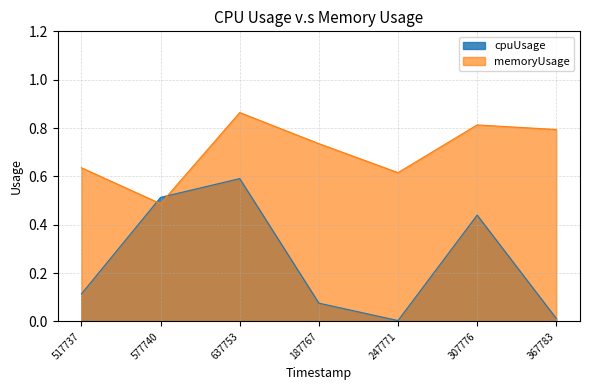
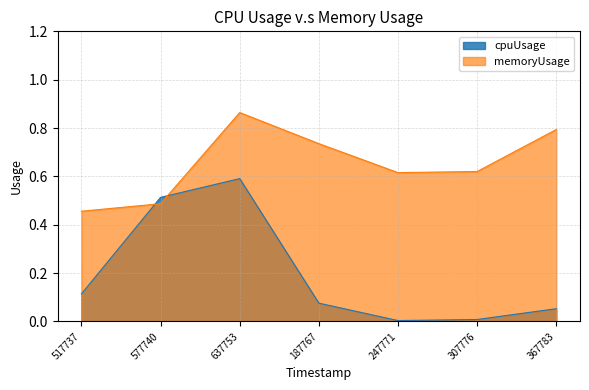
memoryUsage, 517737: 0.64 -> 0.46
cpuUsage, 307776: 0.44 -> 0.01
memoryUsage, 307776: 0.81 -> 0.62
cpuUsage, 367783: 0.01 -> 0.05
